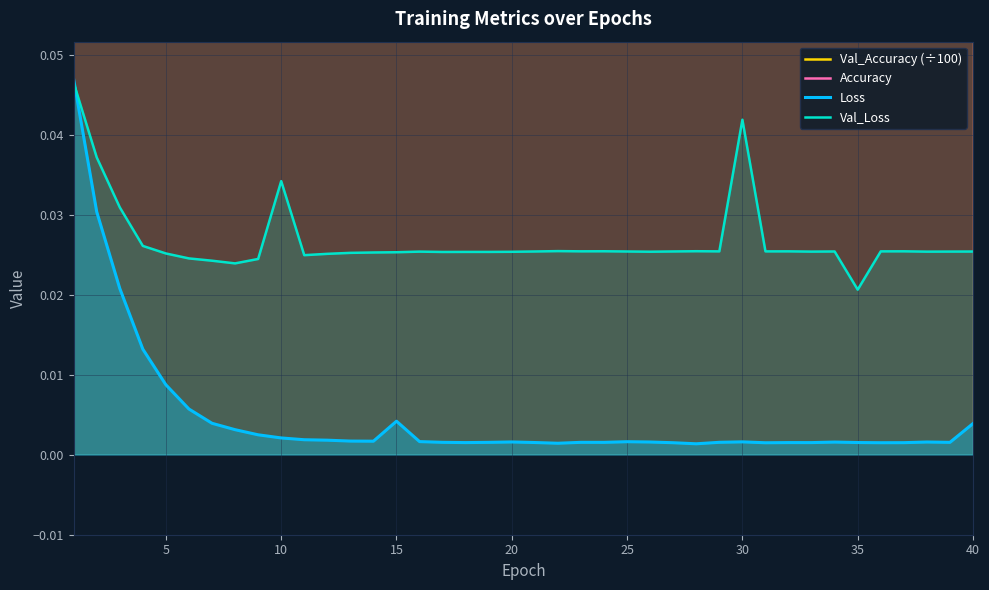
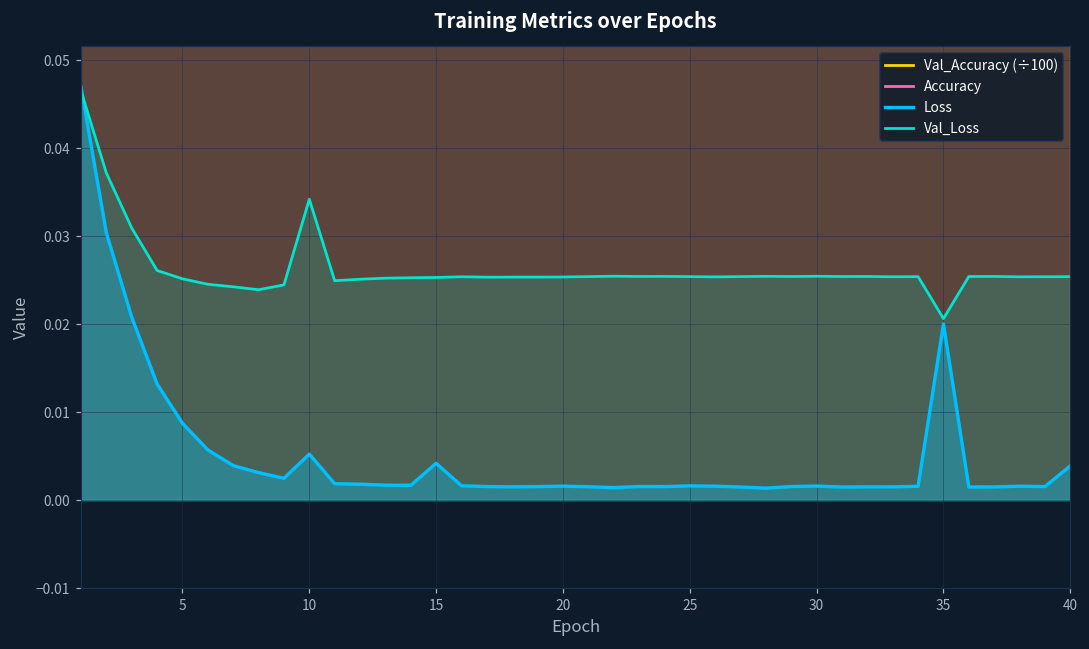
Loss, 10: 0.002 -> 0.005
Val_Loss, 30: 0.042 -> 0.025
Loss, 35: 0.002 -> 0.020
